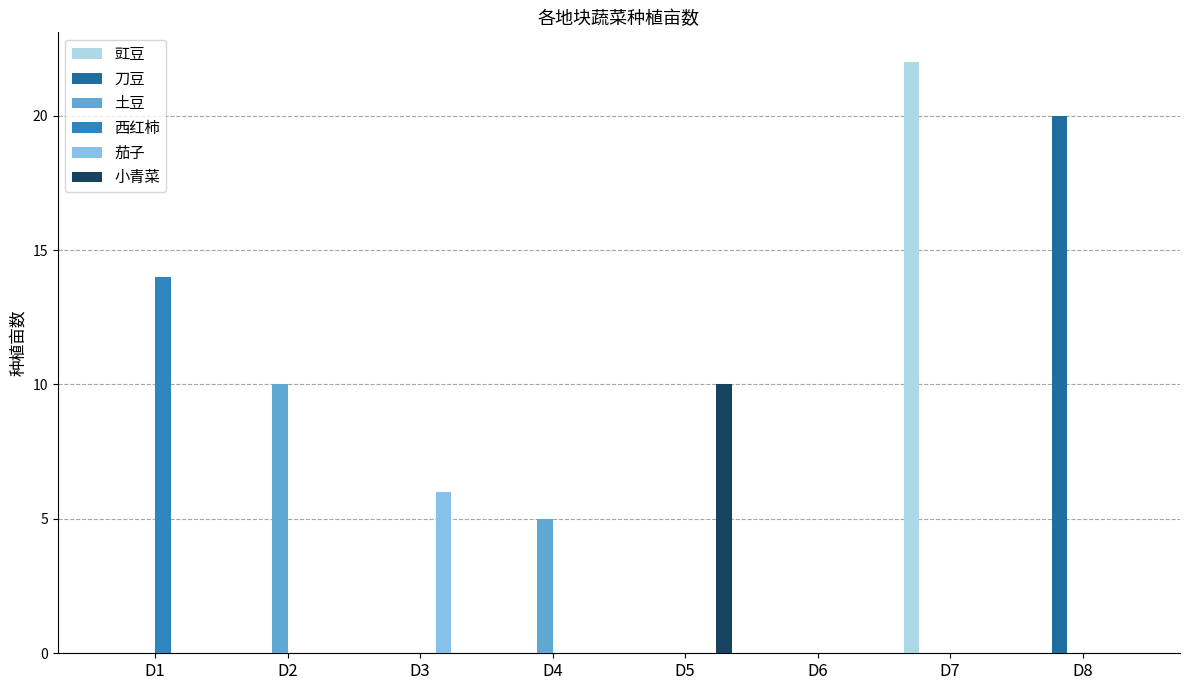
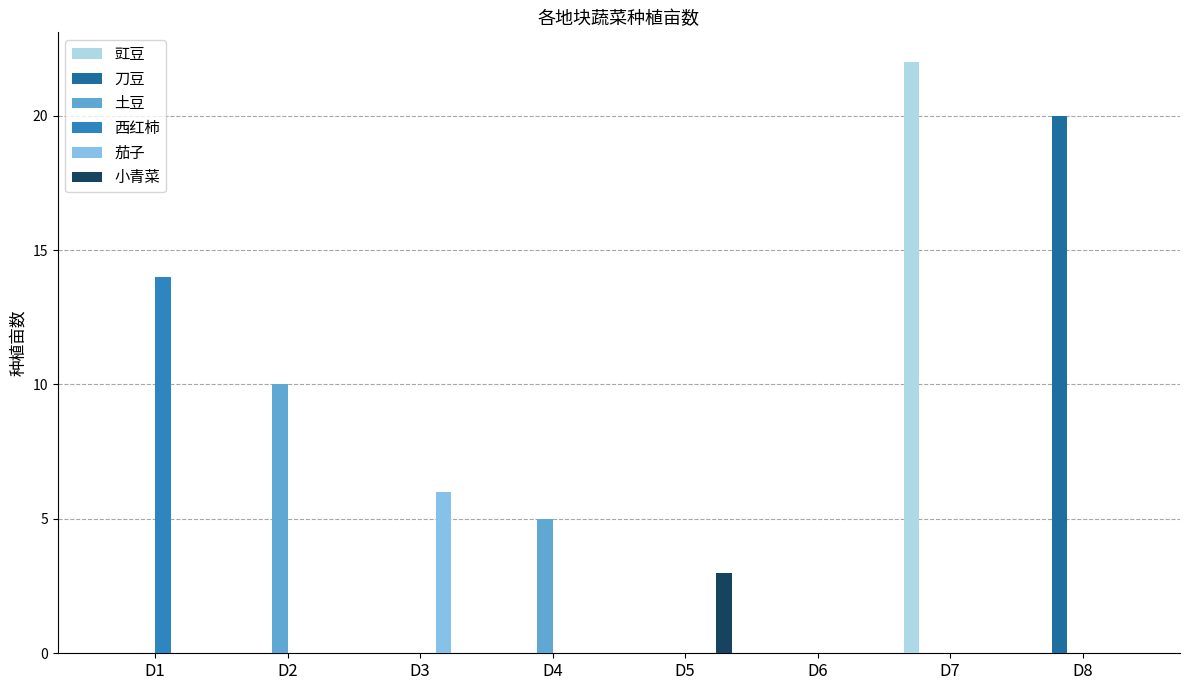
小青菜, D5: 10 -> 3
